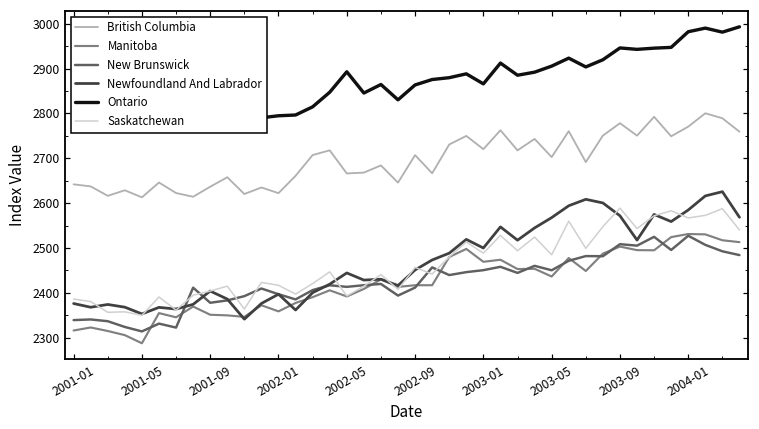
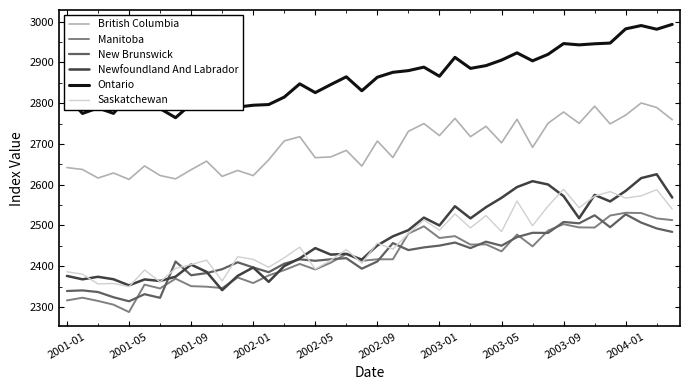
Ontario, 2002-05: 2890 -> 2830
